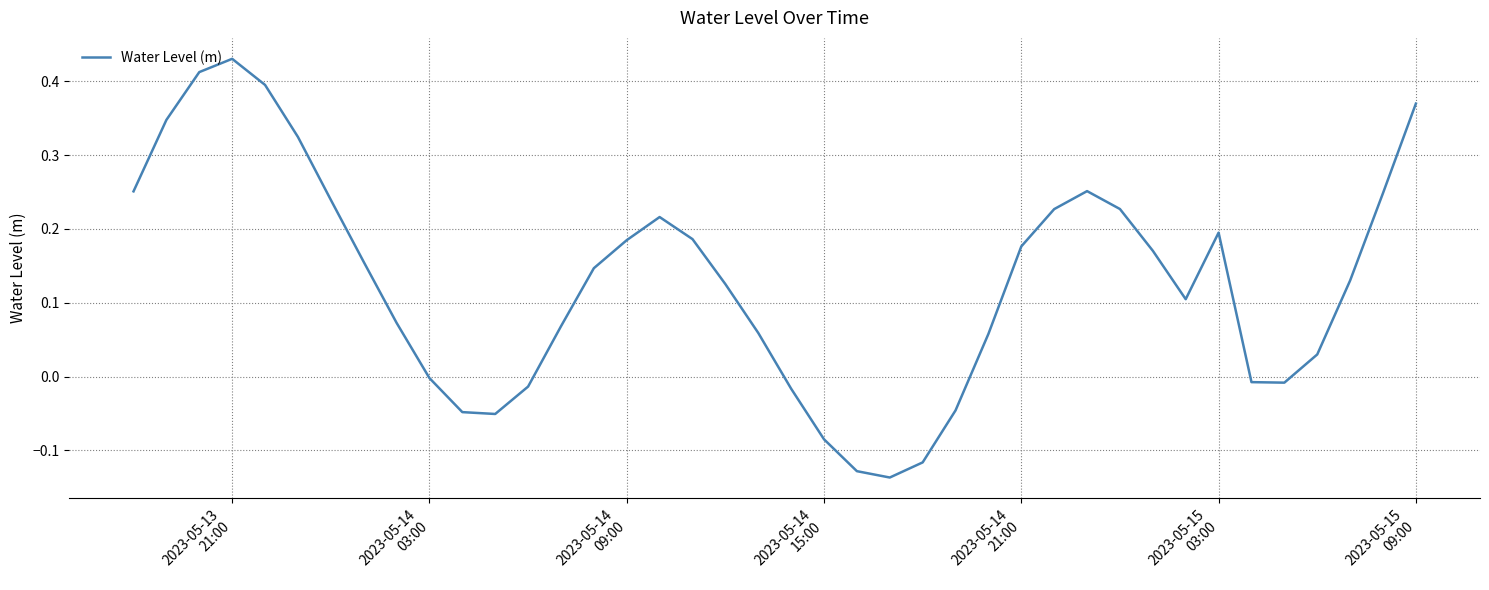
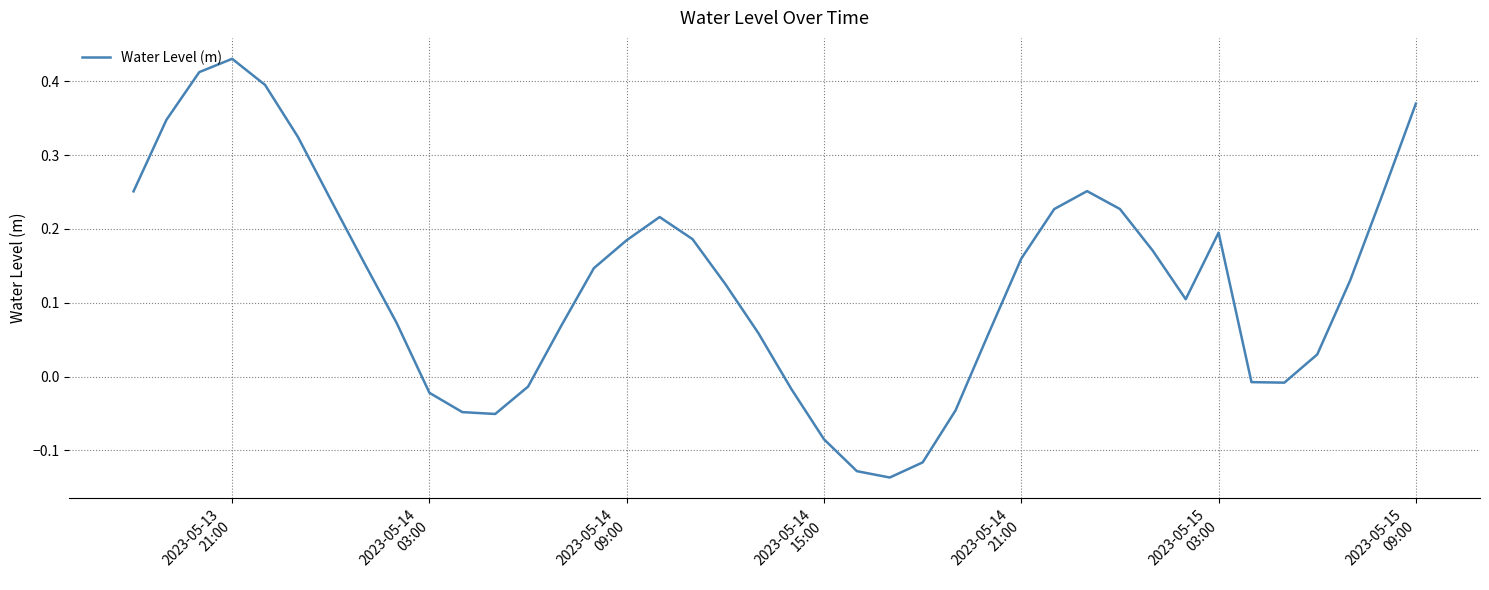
2023-05-14 03:00: 0.00 -> -0.02
2023-05-14 21:00: 0.18 -> 0.16
